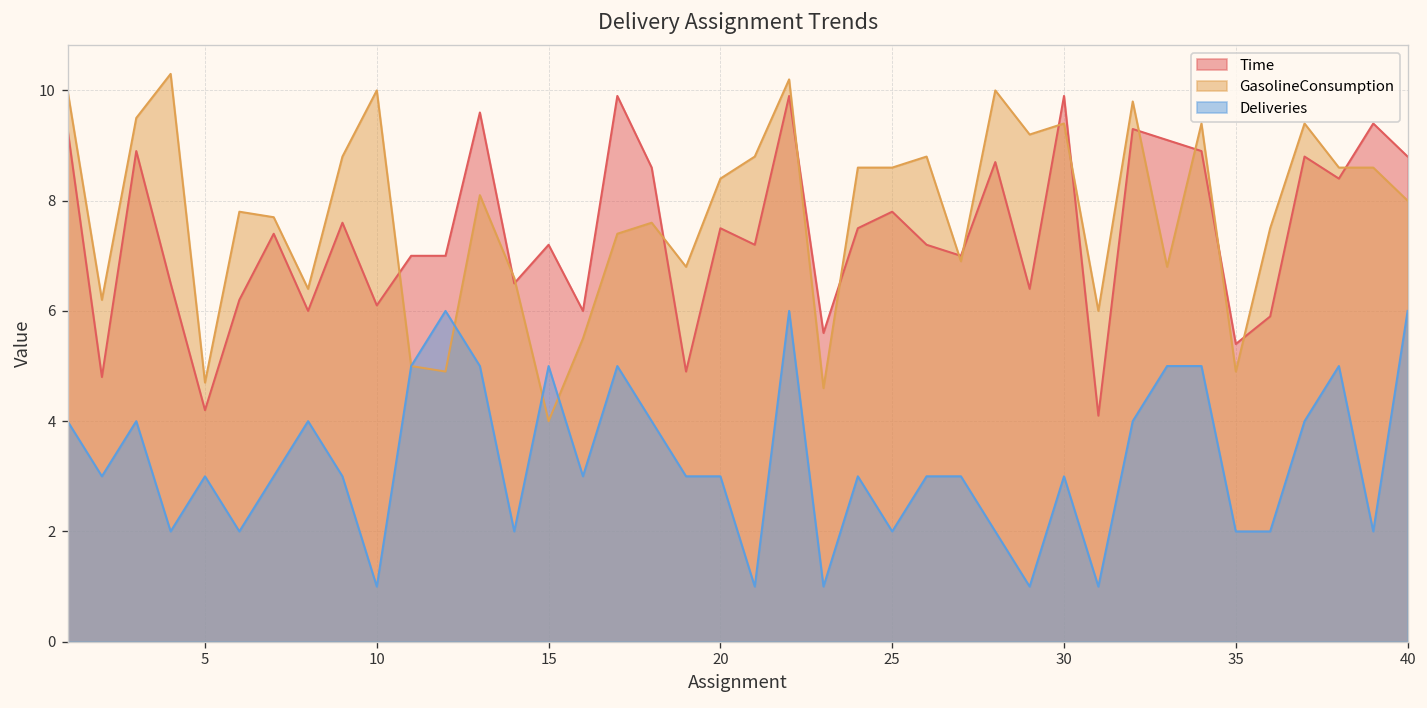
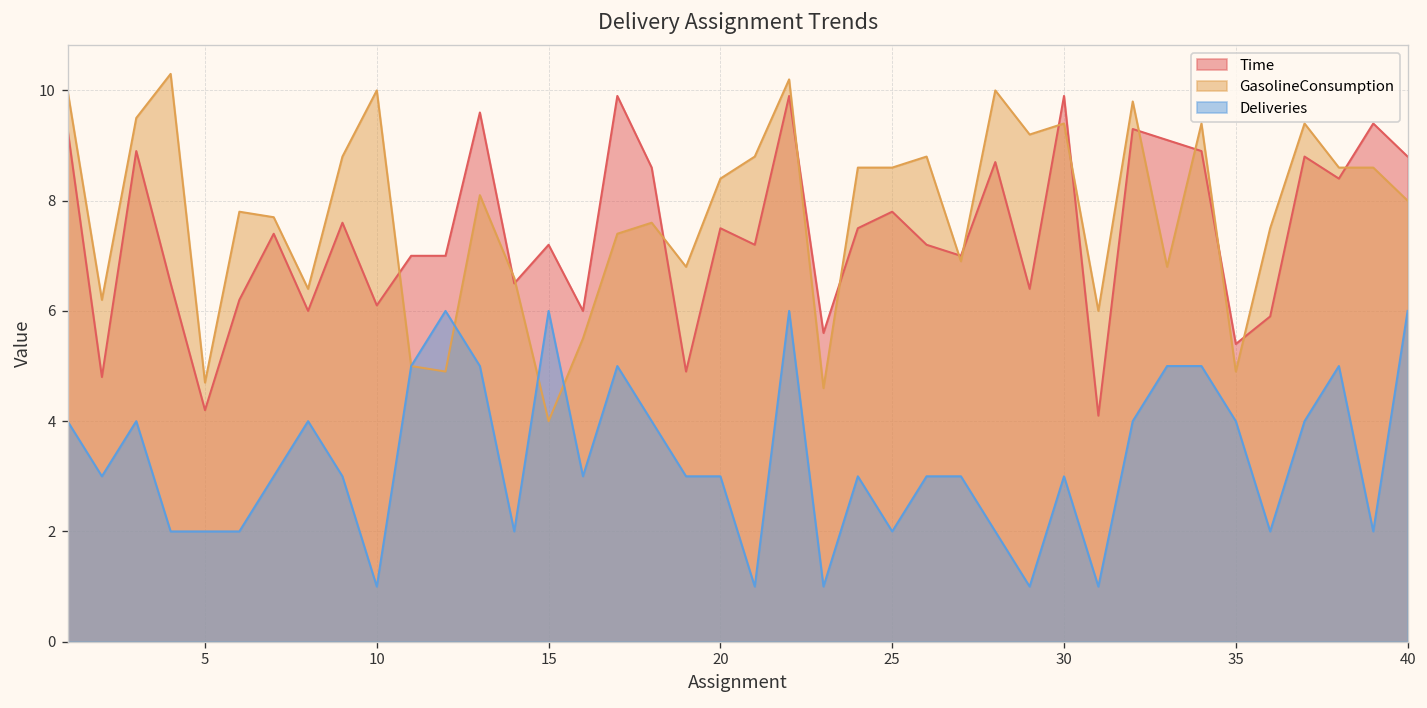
Deliveries, 5: 3 -> 2
Deliveries, 15: 5 -> 6
Deliveries, 35: 2 -> 4
